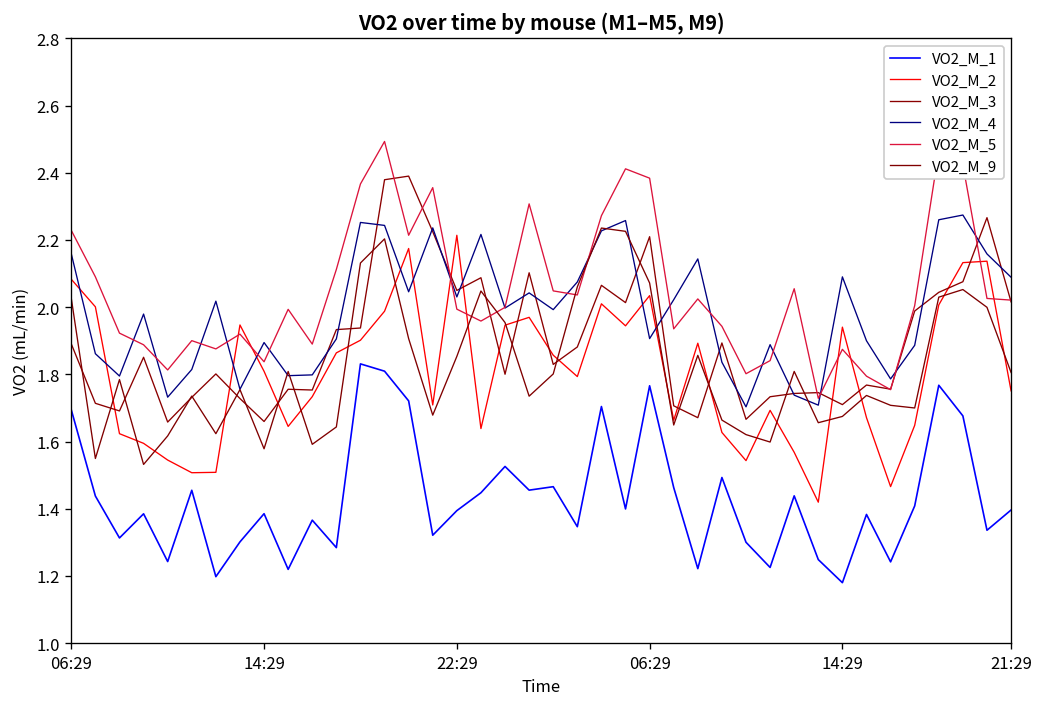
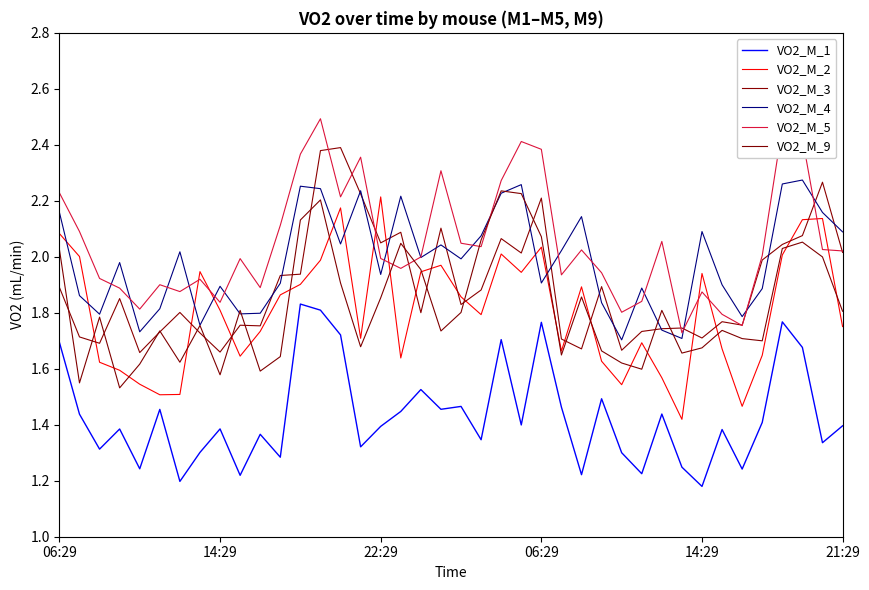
VO2_M_4, 22:29: 2.03 -> 1.94
